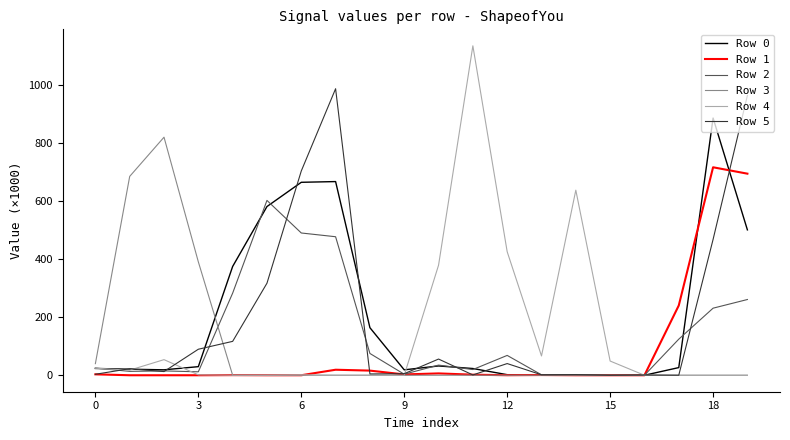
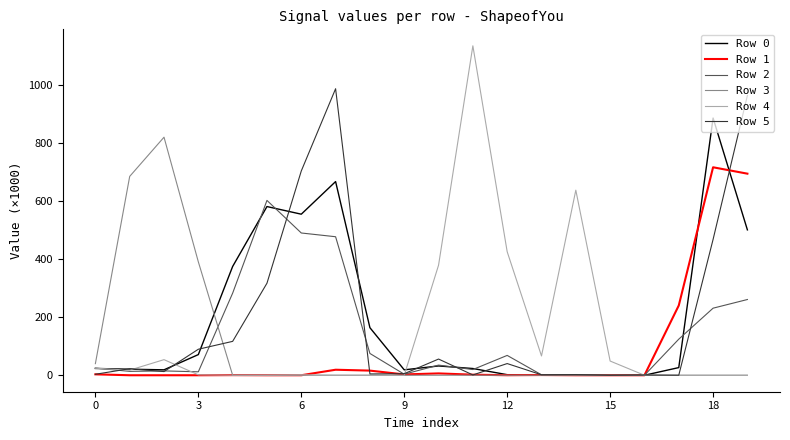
Row 0, 3: 30 -> 70
Row 0, 6: 660 -> 550
